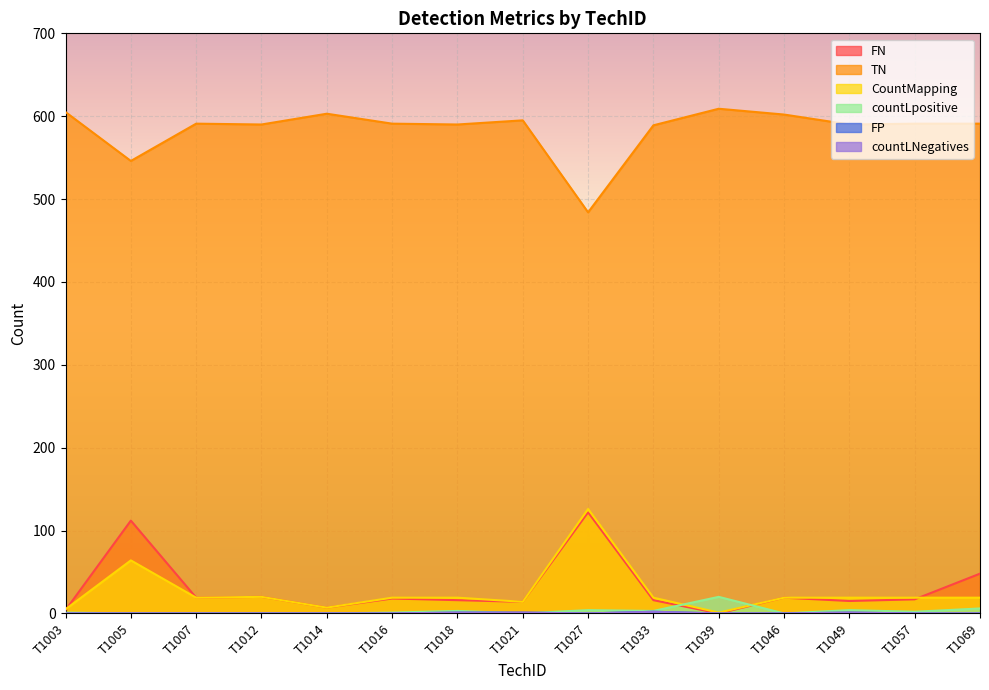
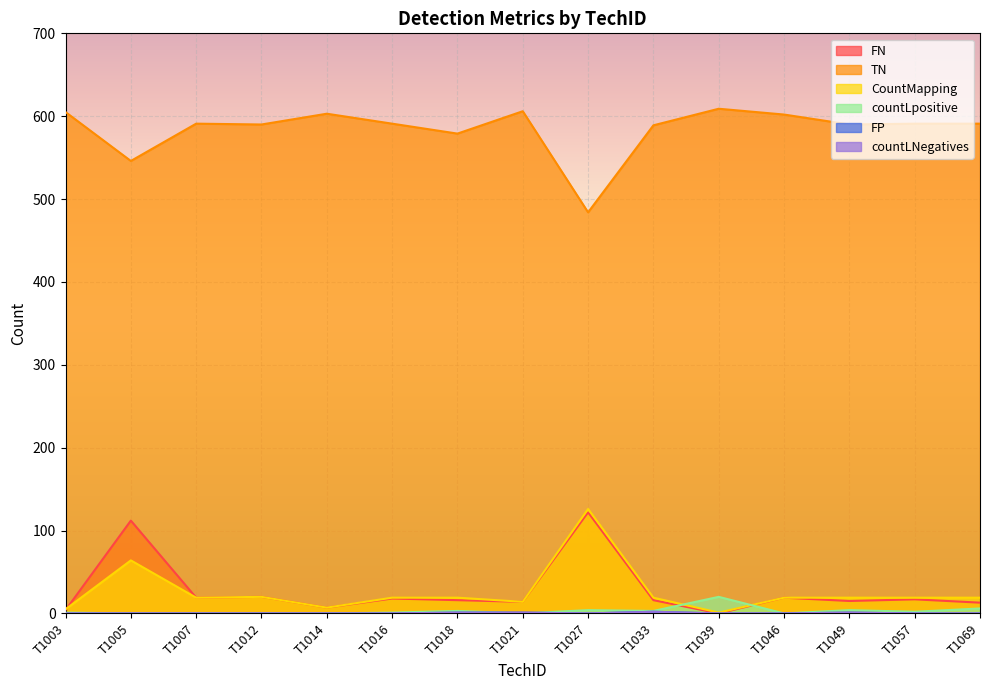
TN, T1018: 590 -> 580
TN, T1021: 600 -> 610
FN, T1069: 50 -> 10
